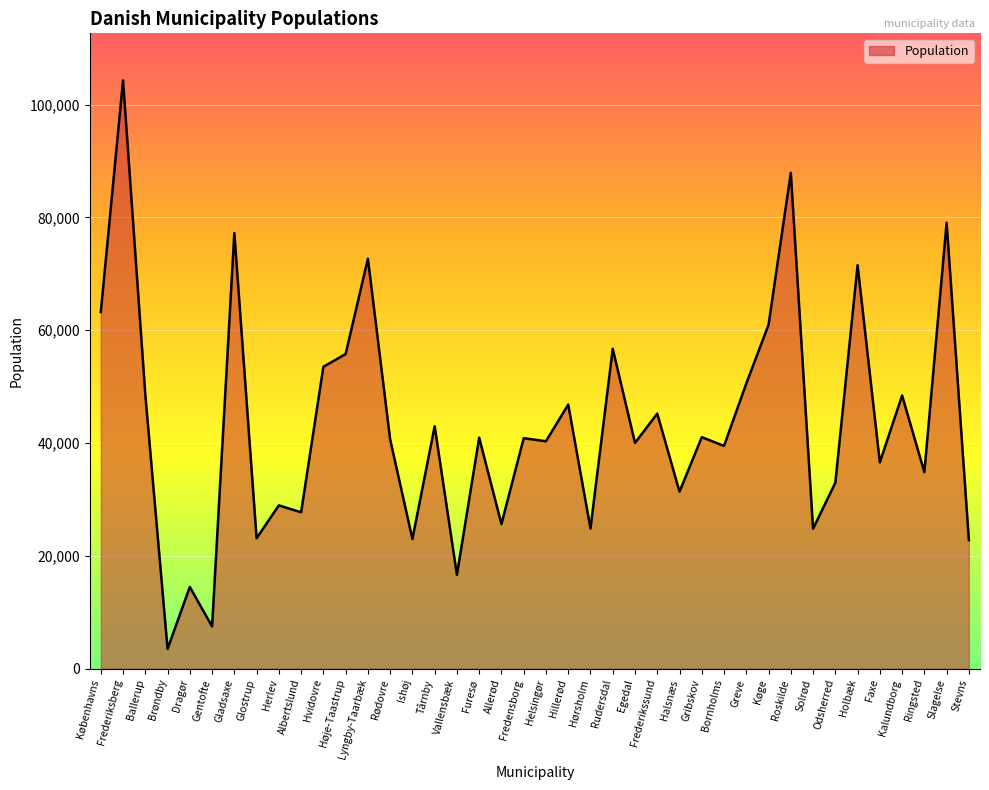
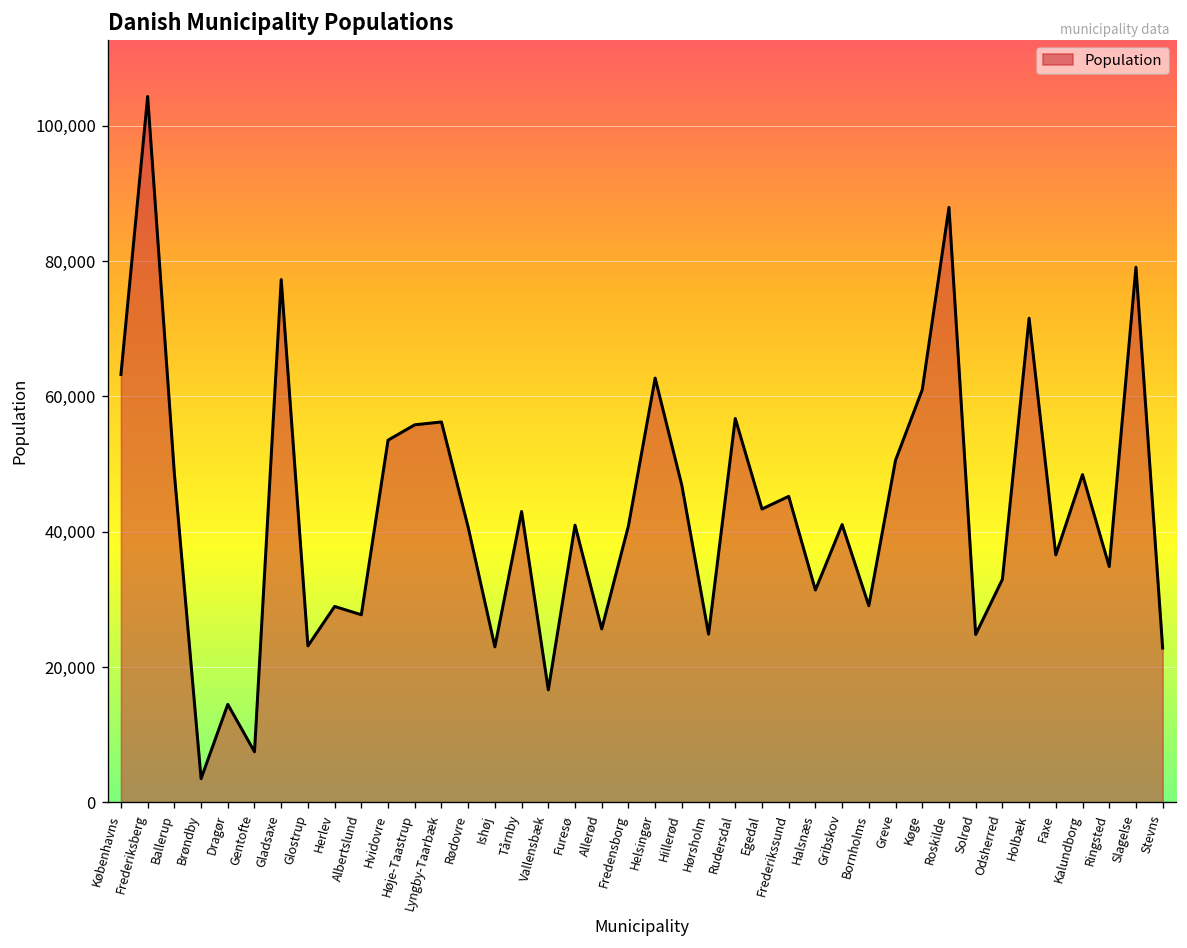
Lyngby-Taarbæk: 73,000 -> 56,000
Helsingør: 40,000 -> 63,000
Egedal: 40,000 -> 43,000
Bornholms: 39,000 -> 29,000
